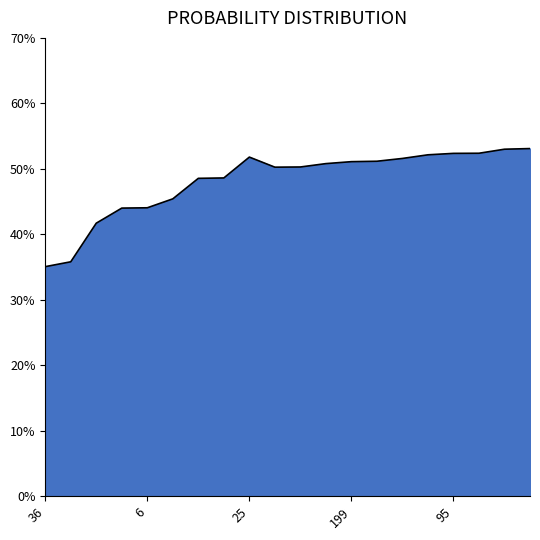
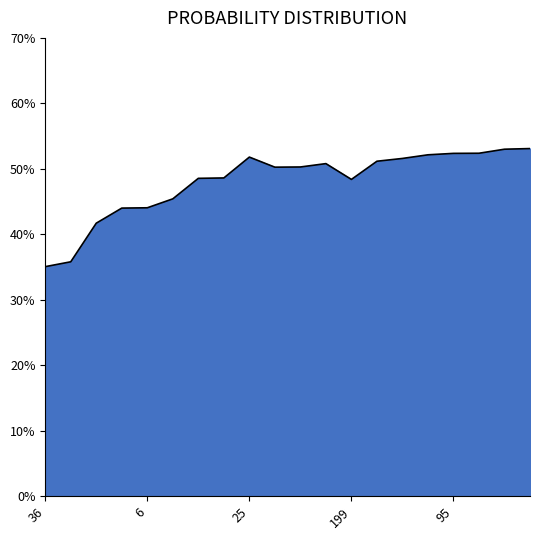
199: 51% -> 48%
